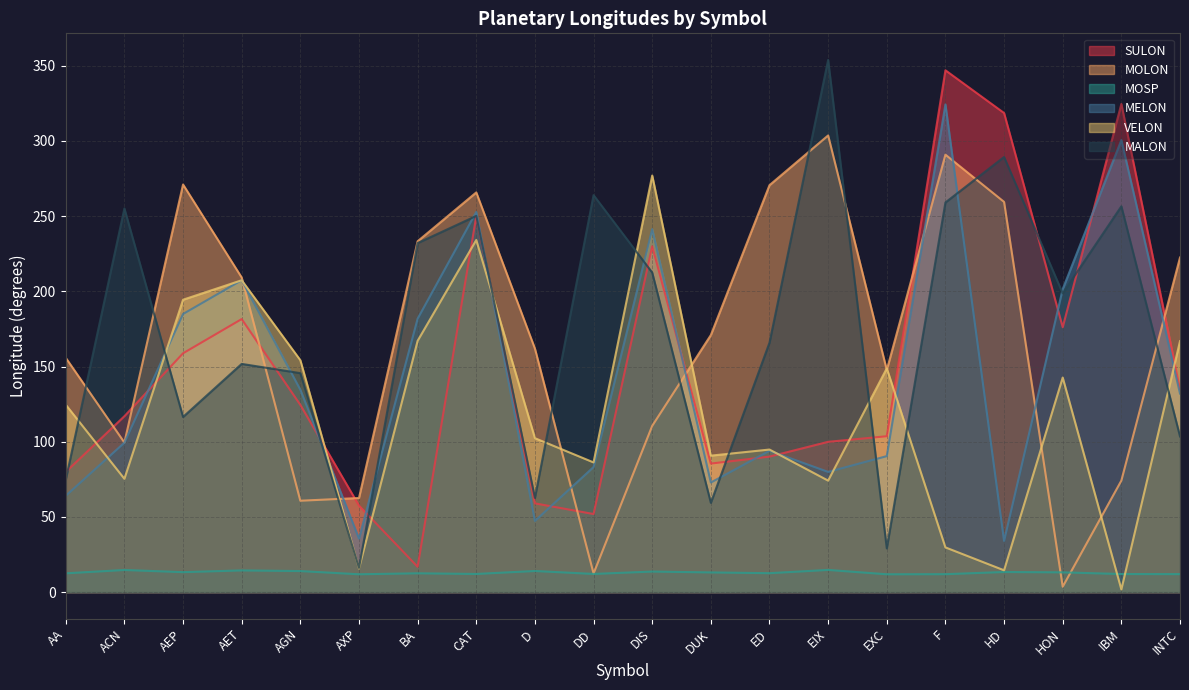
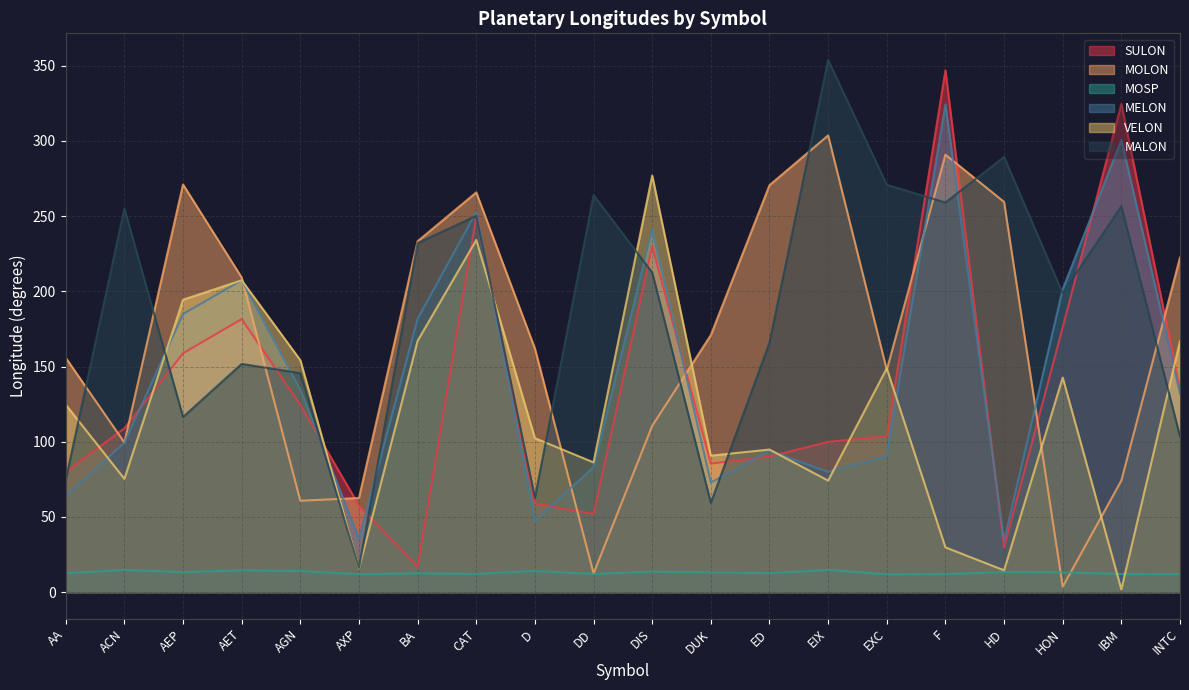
SULON, ACN: 117 -> 109
MALON, EXC: 29 -> 271
SULON, HD: 319 -> 30
